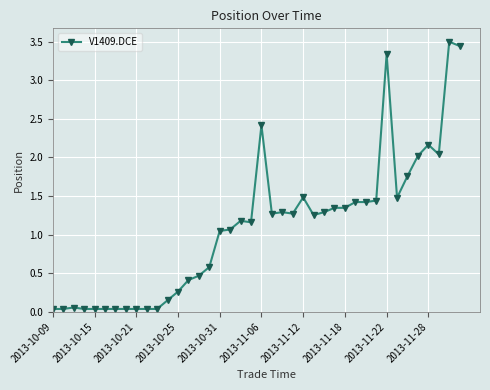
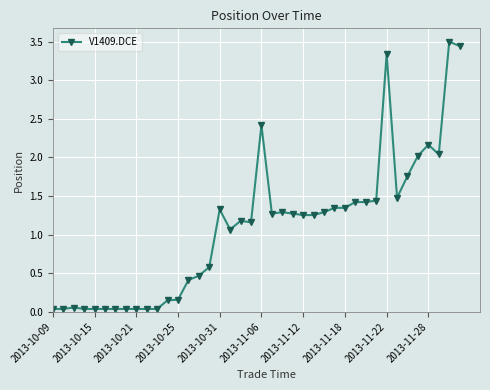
2013-10-25: 0.3 -> 0.2
2013-10-31: 1.0 -> 1.3
2013-11-12: 1.5 -> 1.3
